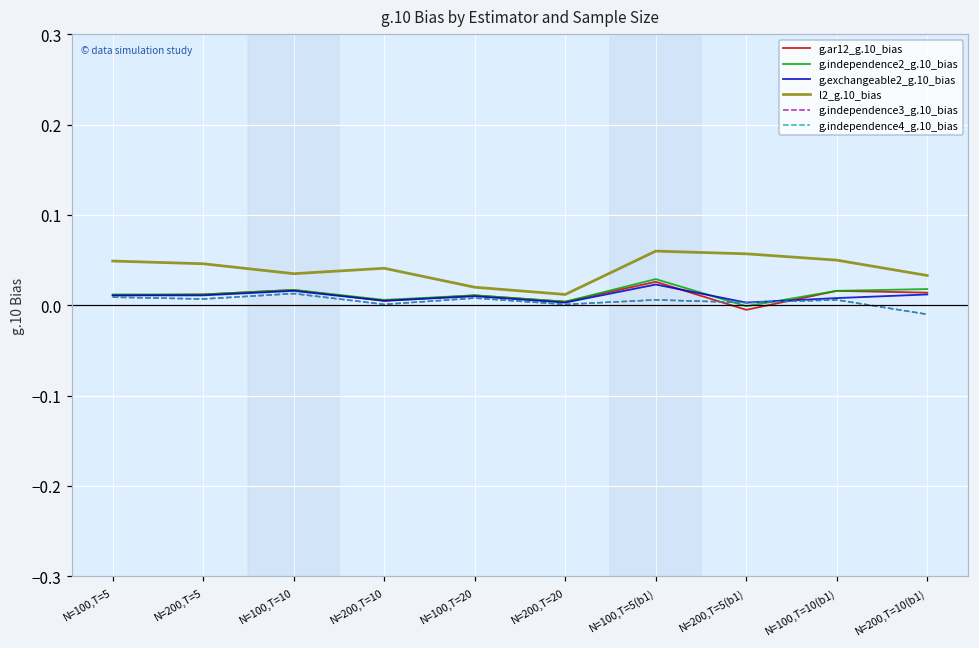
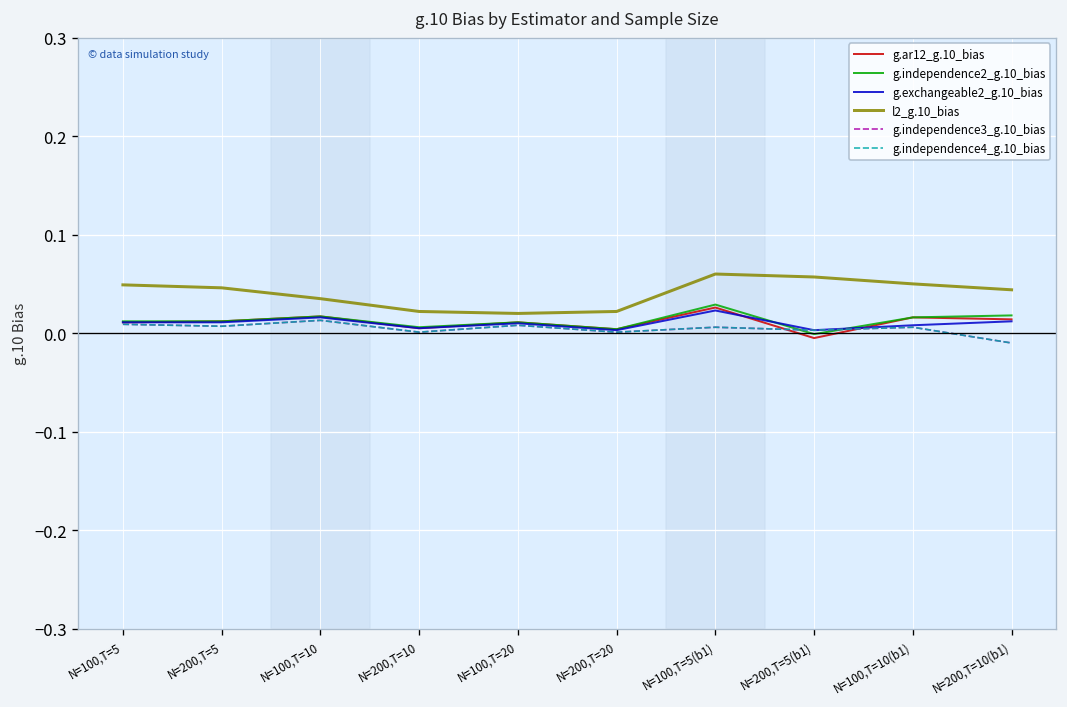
l2_g.10_bias, N=200,T=10: 0.04 -> 0.02
l2_g.10_bias, N=200,T=20: 0.01 -> 0.02
l2_g.10_bias, N=200,T=10(b1): 0.03 -> 0.04
